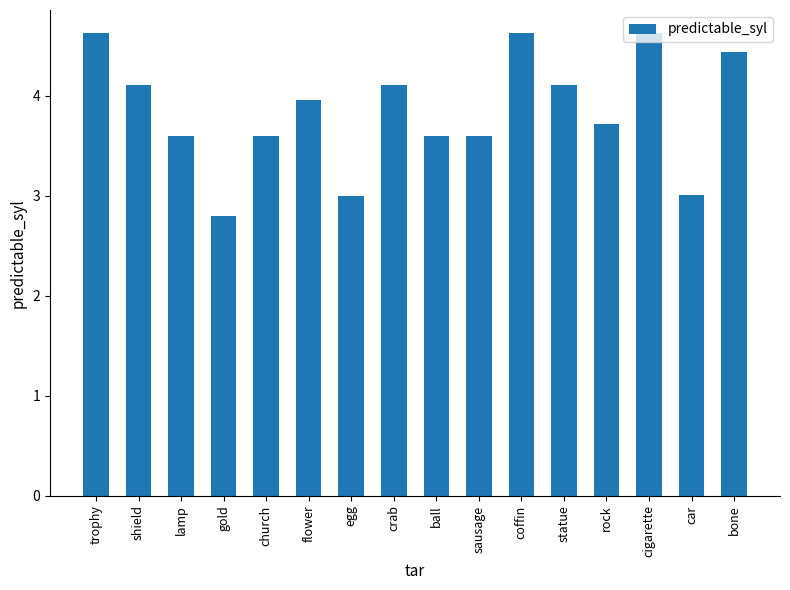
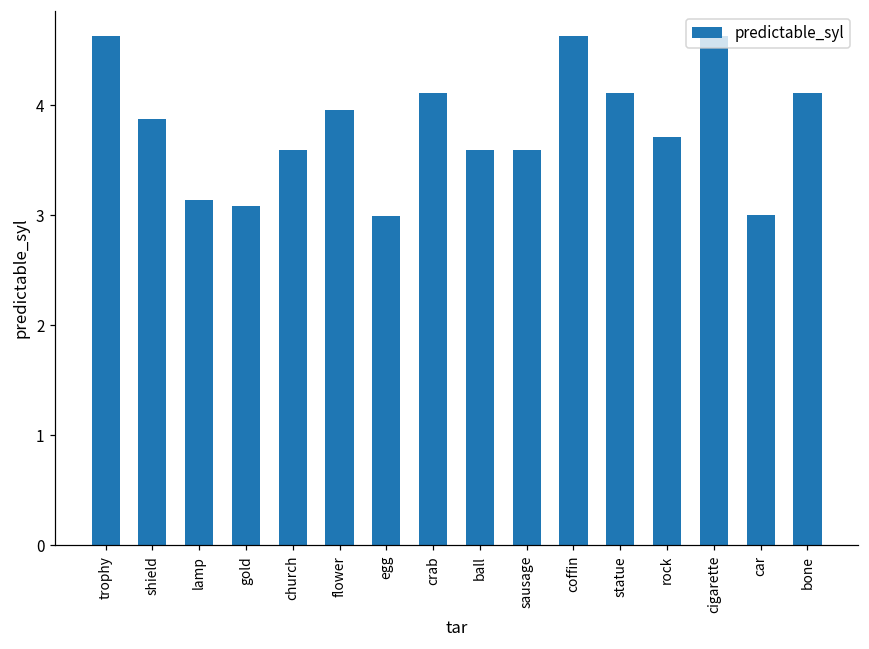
shield: 4.11 -> 3.88
lamp: 3.60 -> 3.14
gold: 2.80 -> 3.08
bone: 4.44 -> 4.11
